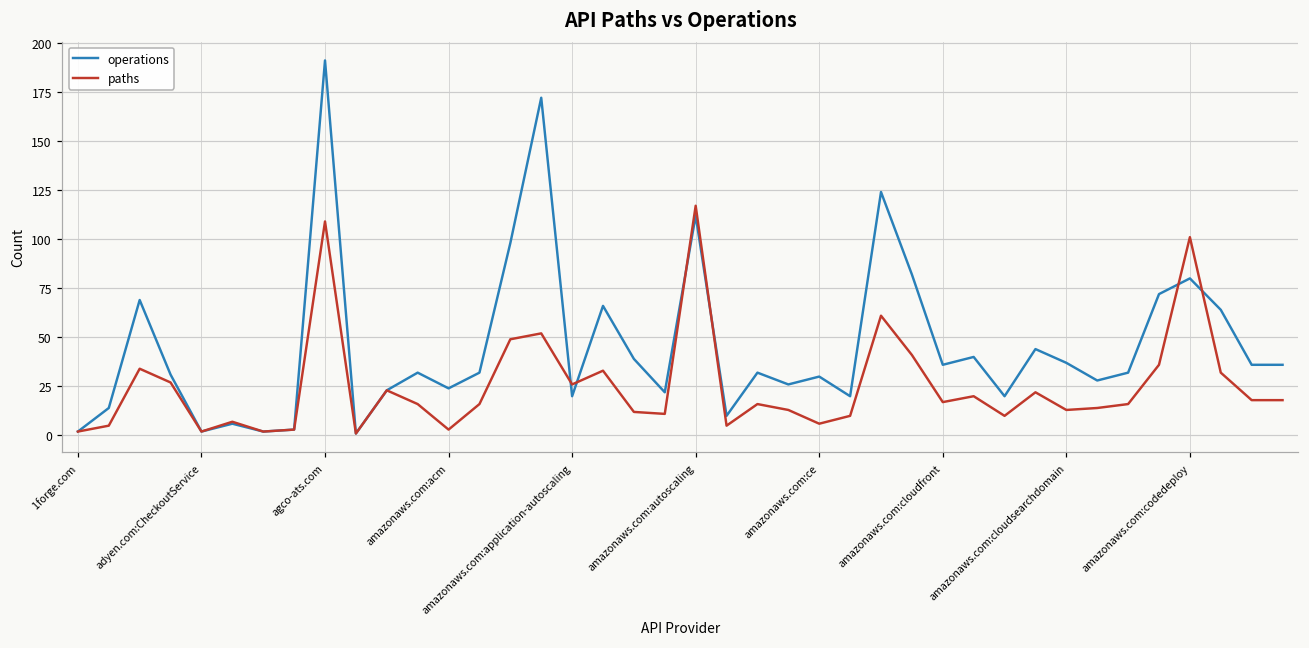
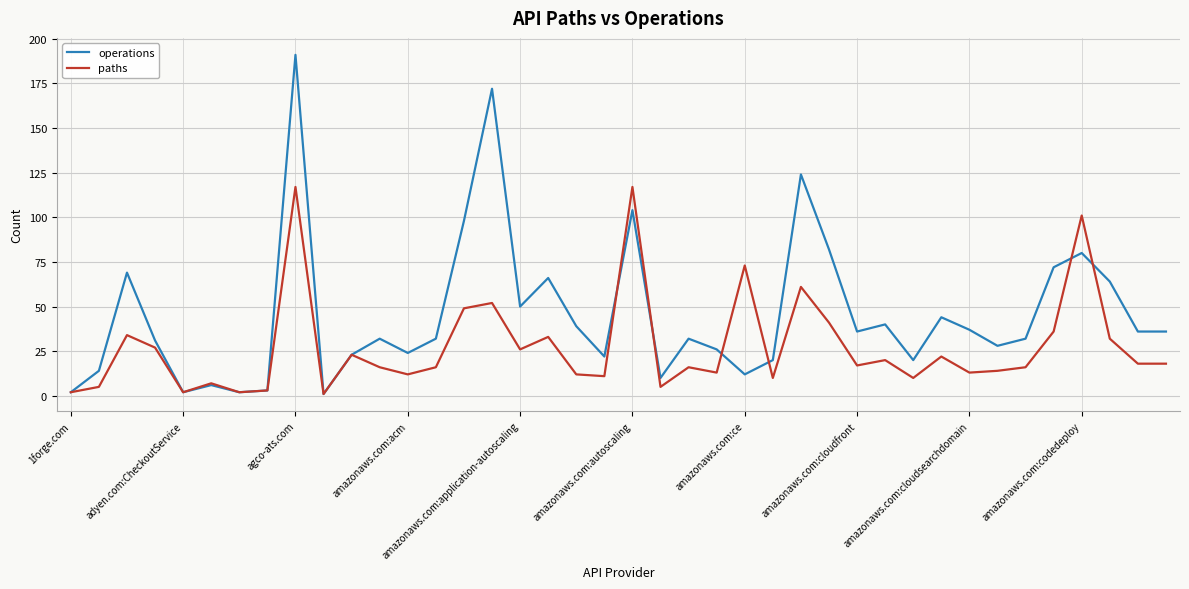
paths, agco-ats.com: 109 -> 117
paths, amazonaws.com:acm: 3 -> 12
operations, amazonaws.com:application-autoscaling: 20 -> 50
operations, amazonaws.com:autoscaling: 112 -> 104
operations, amazonaws.com:ce: 30 -> 12
paths, amazonaws.com:ce: 6 -> 73
